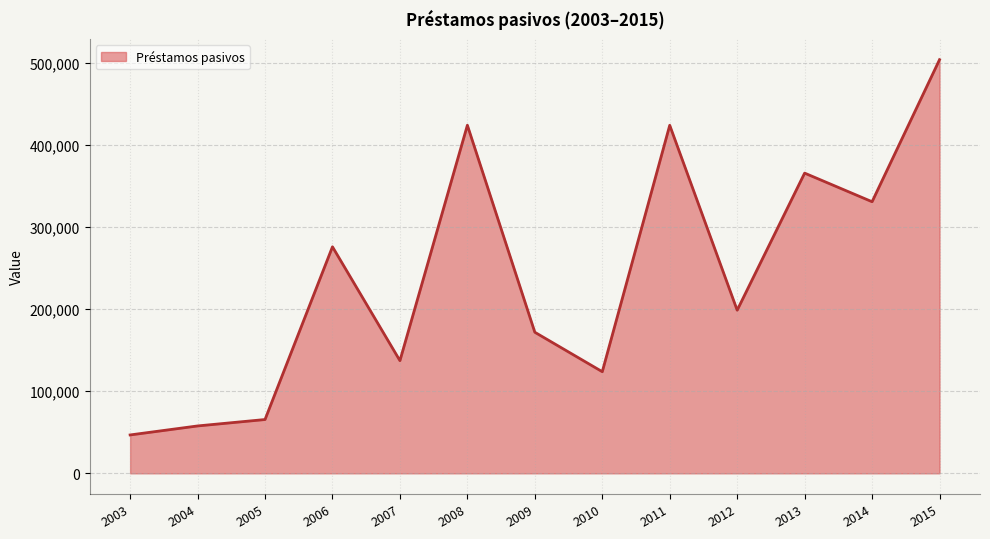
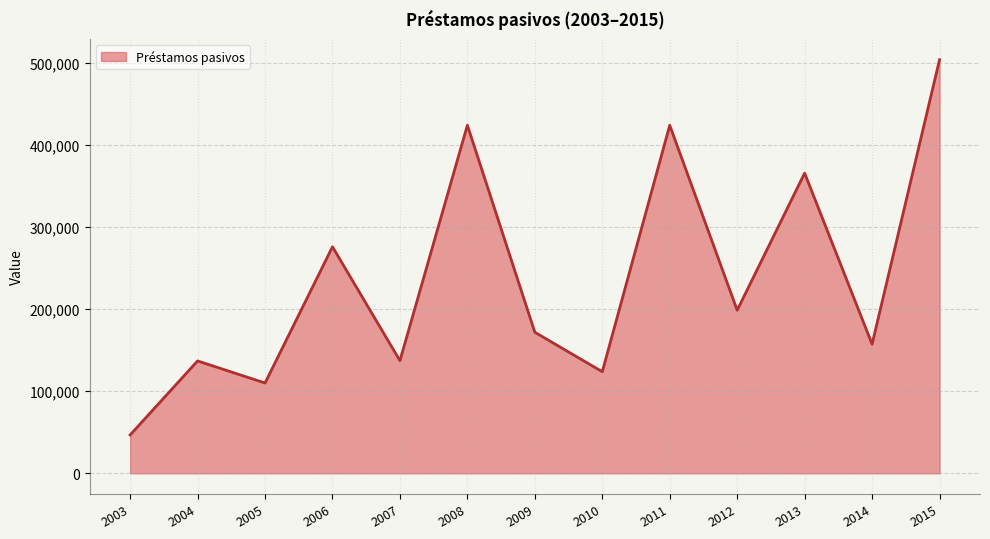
2004: 60,000 -> 140,000
2005: 70,000 -> 110,000
2014: 330,000 -> 160,000
